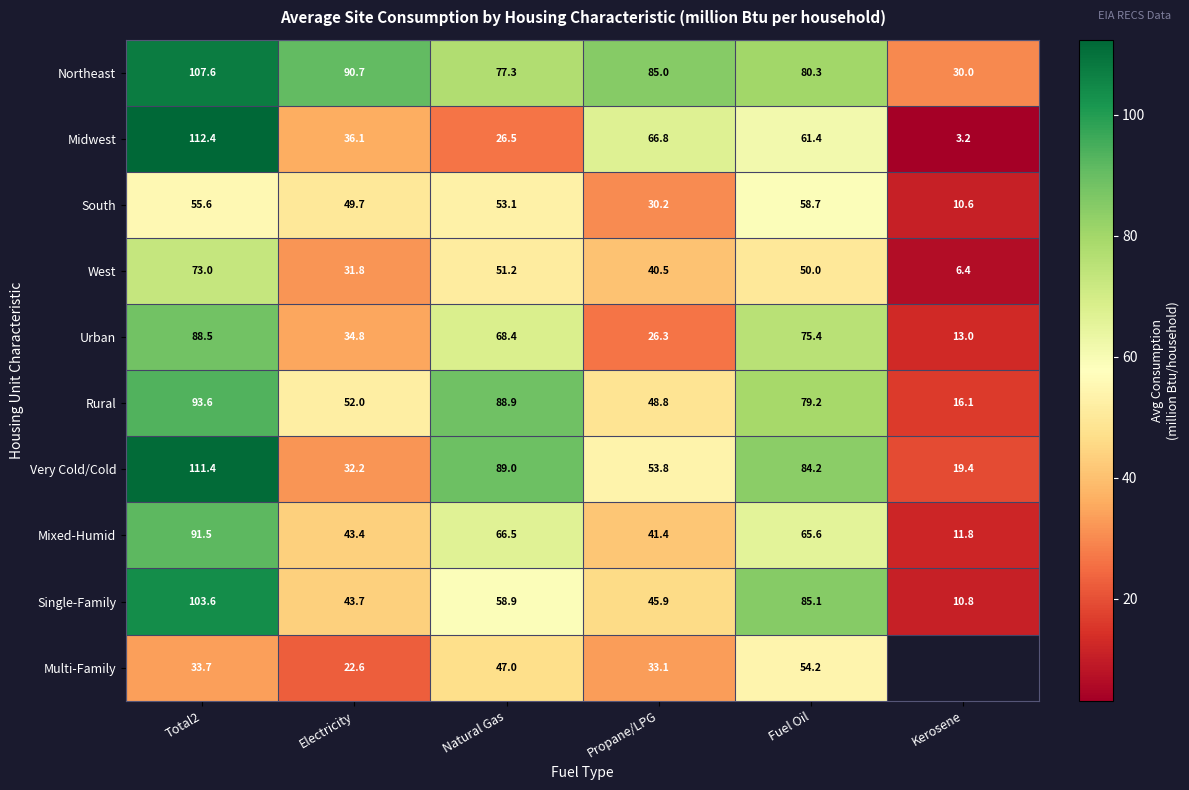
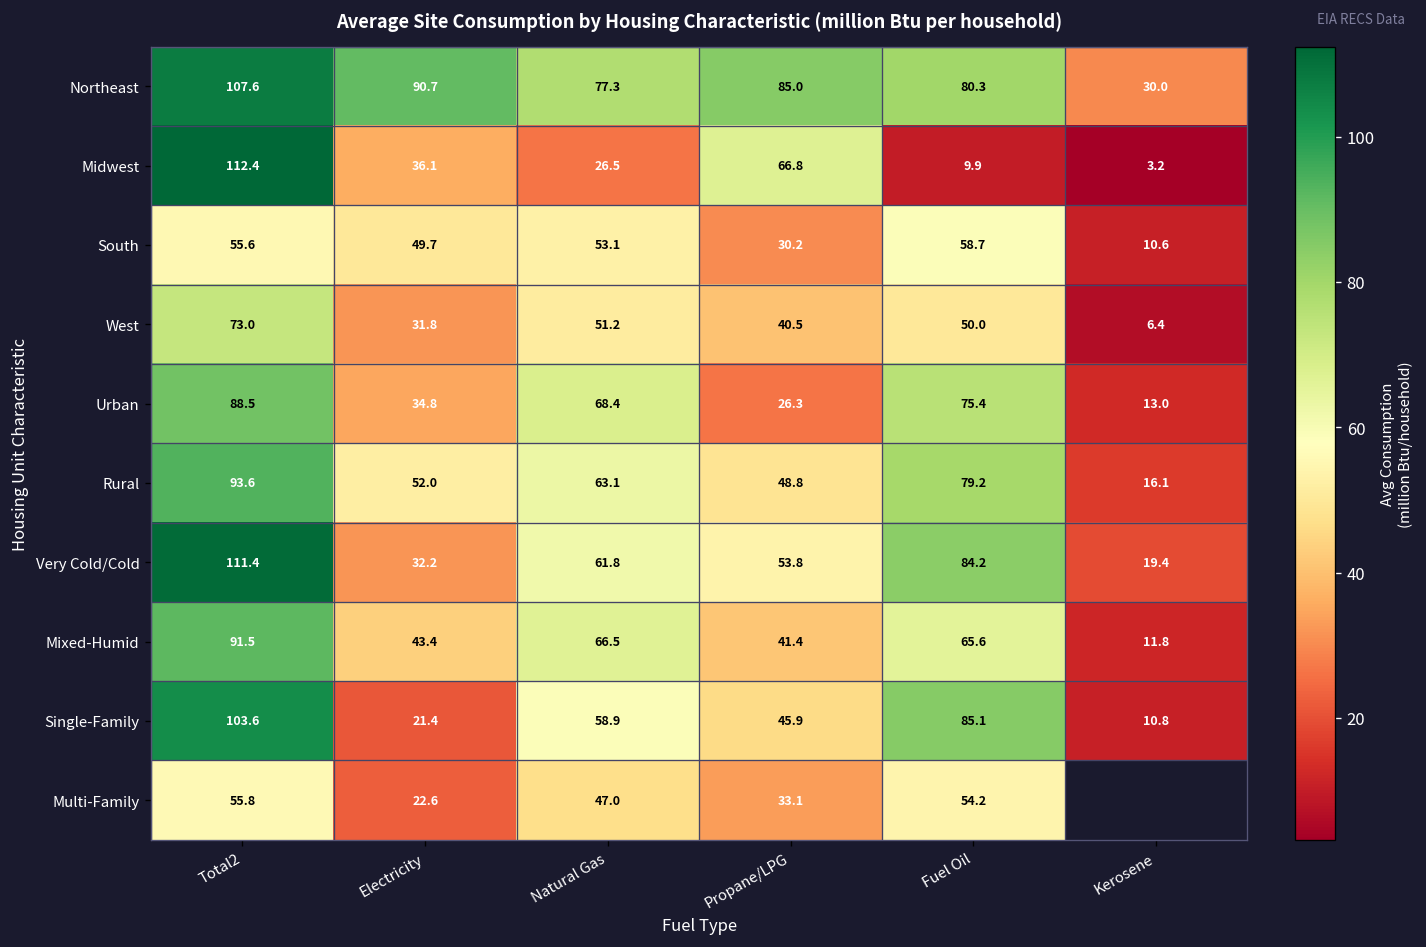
Midwest, Fuel Oil: 61.4 -> 9.9
Rural, Natural Gas: 88.9 -> 63.1
Very Cold/Cold, Natural Gas: 89.0 -> 61.8
Single-Family, Electricity: 43.7 -> 21.4
Multi-Family, Total2: 33.7 -> 55.8
